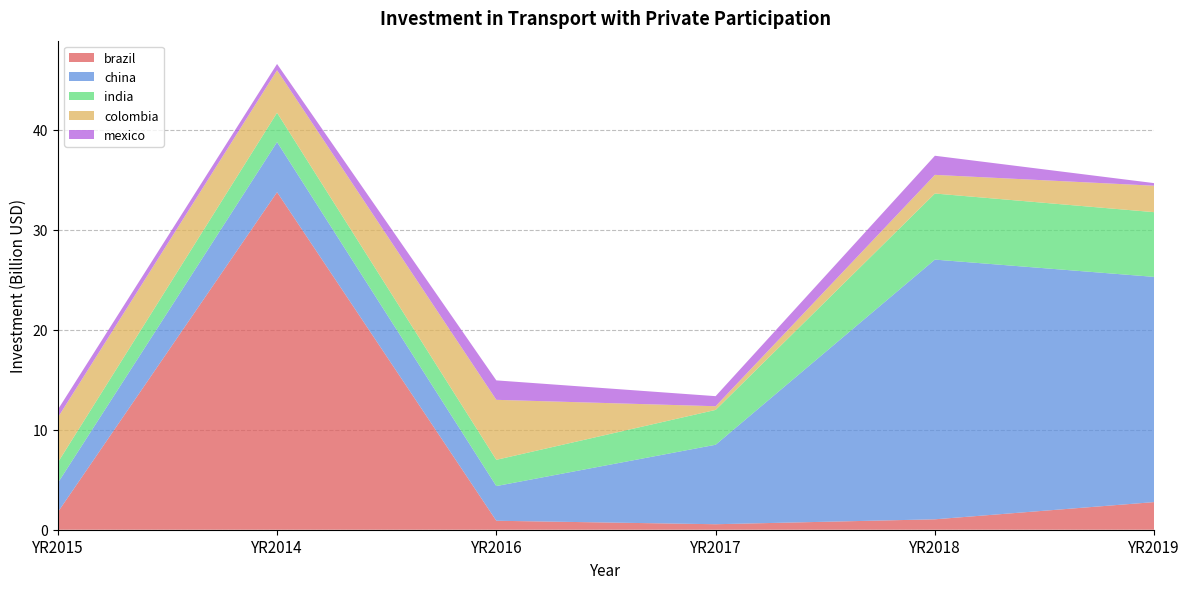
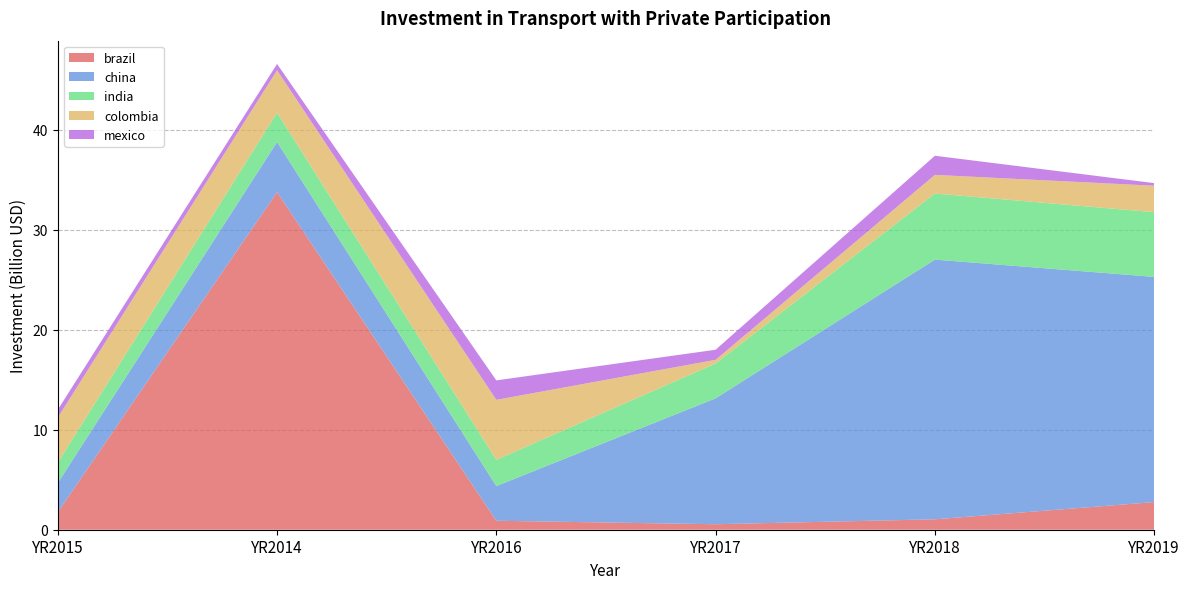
china, YR2017: 7.9 -> 12.6
